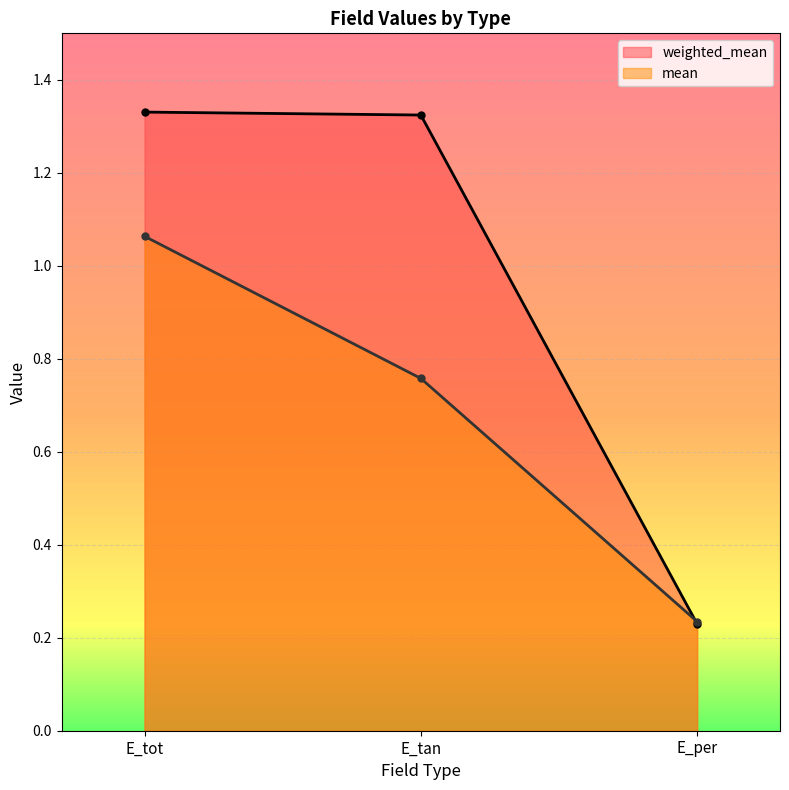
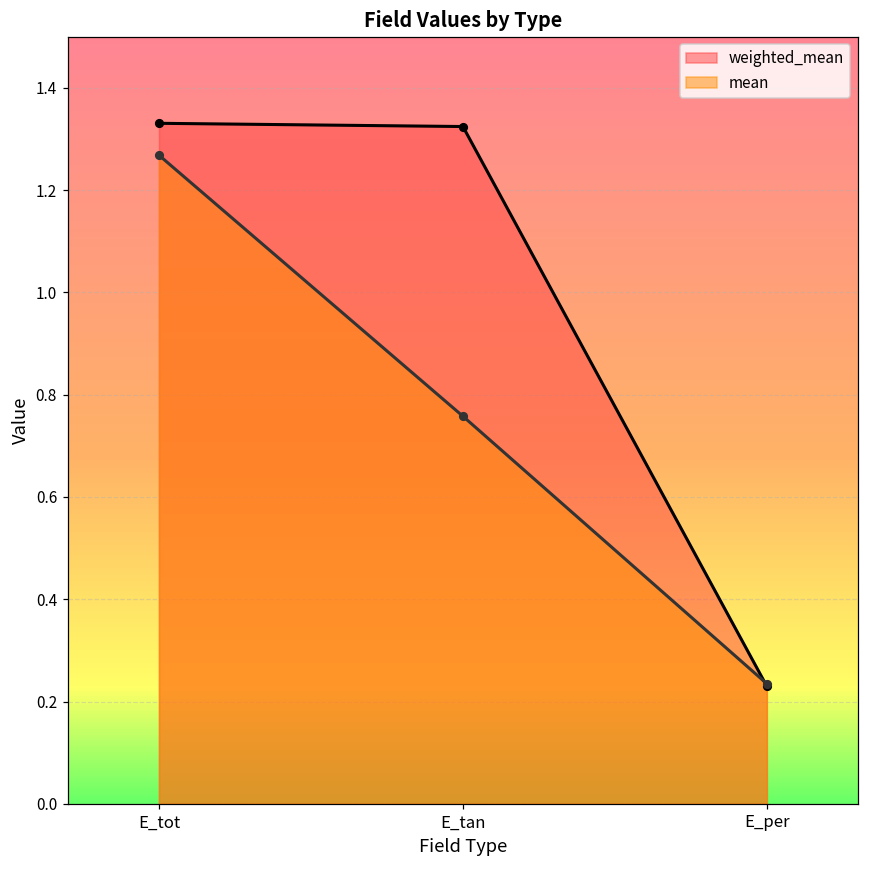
mean, E_tot: 1.06 -> 1.27
